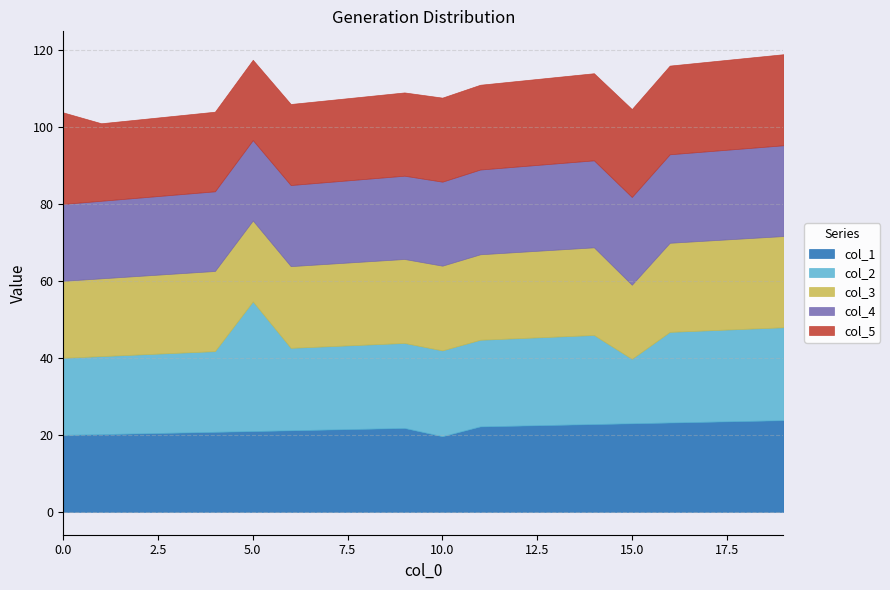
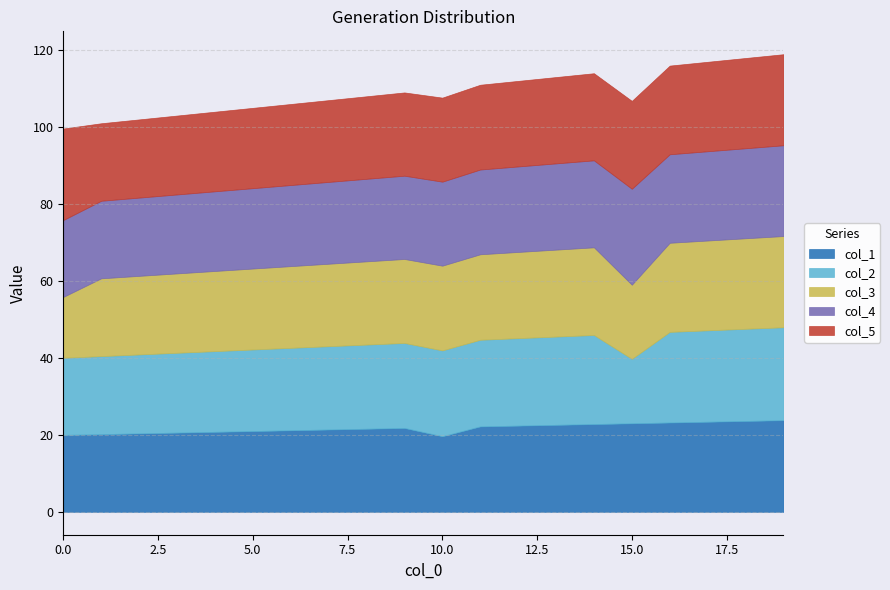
col_3, 0.0: 20 -> 16
col_2, 5.0: 34 -> 21
col_4, 15.0: 23 -> 25
